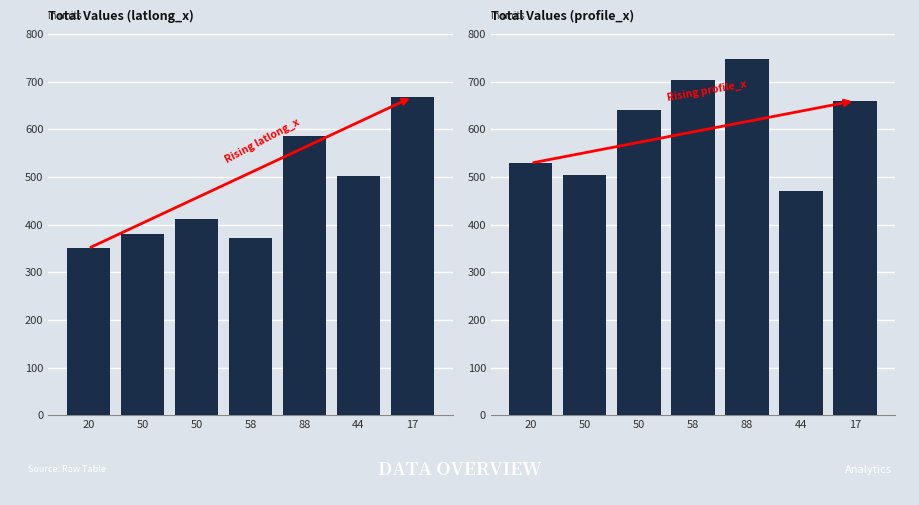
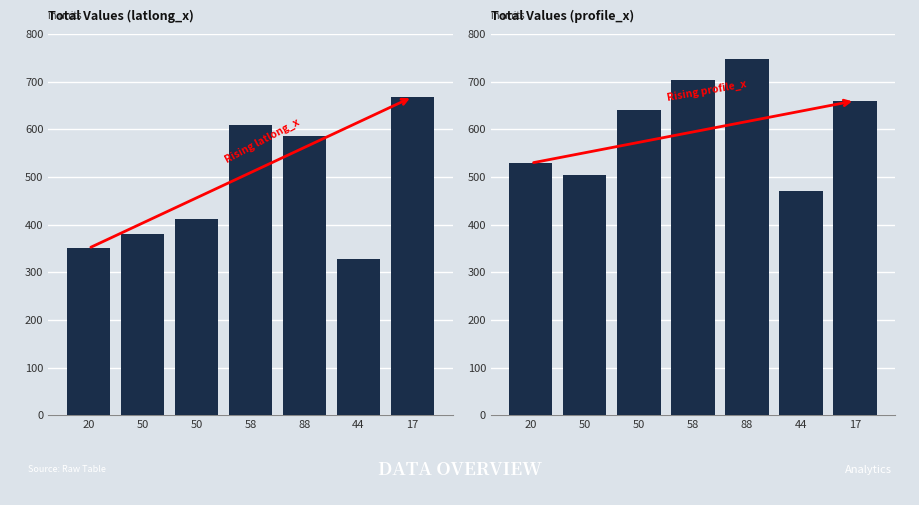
Total Values (latlong_x), 58: 370 -> 610
Total Values (latlong_x), 44: 500 -> 330
